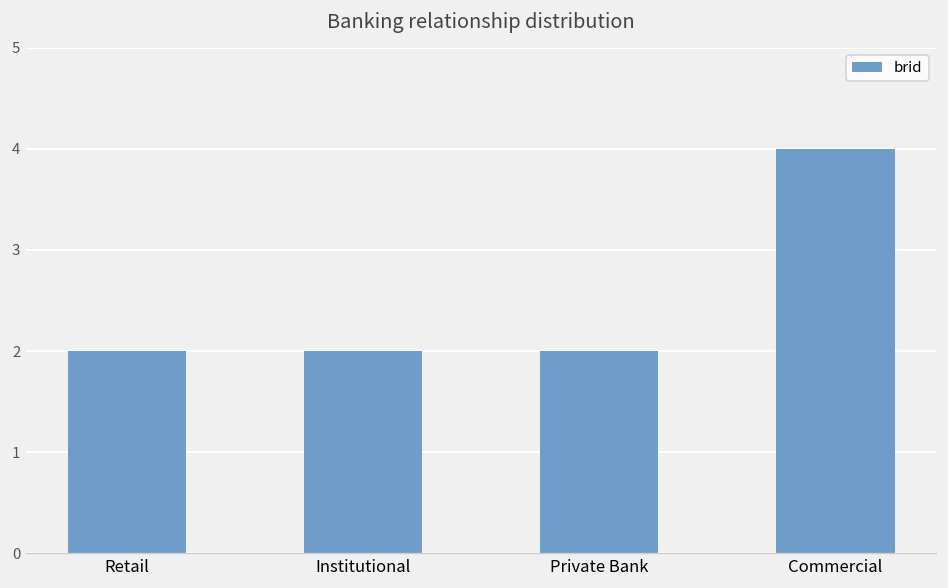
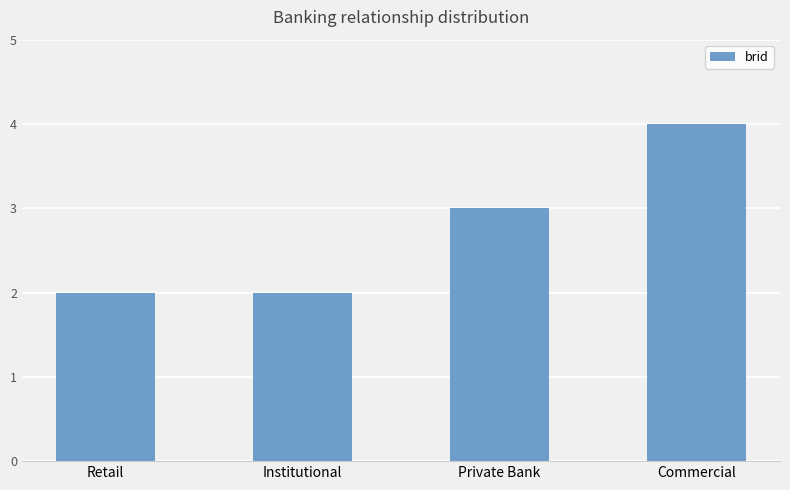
Private Bank: 2 -> 3
